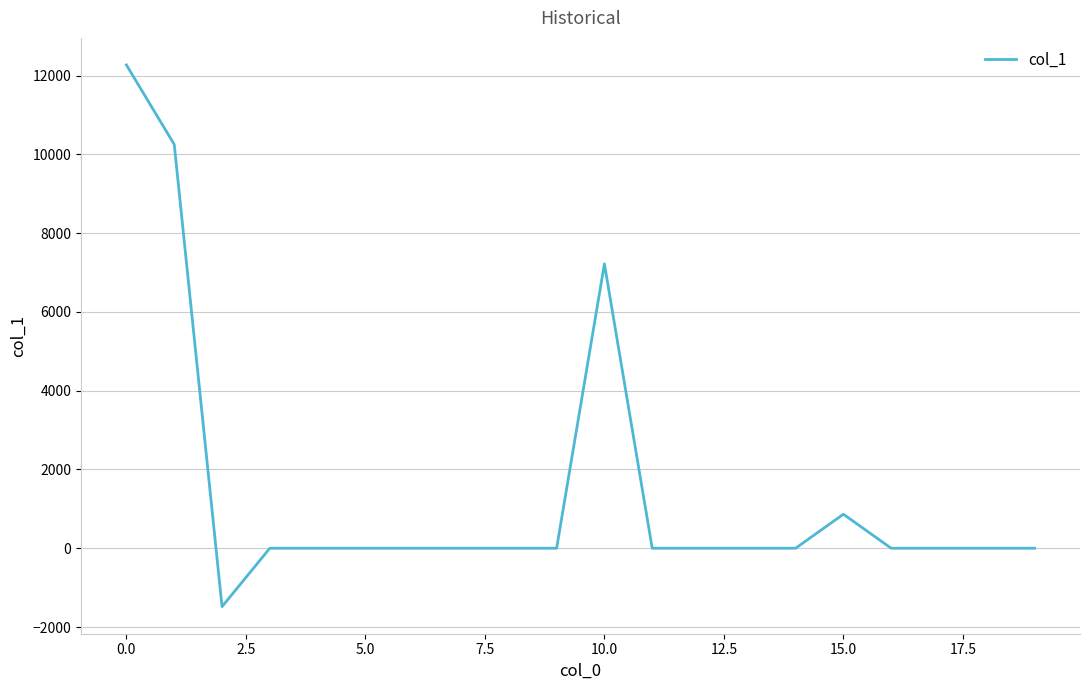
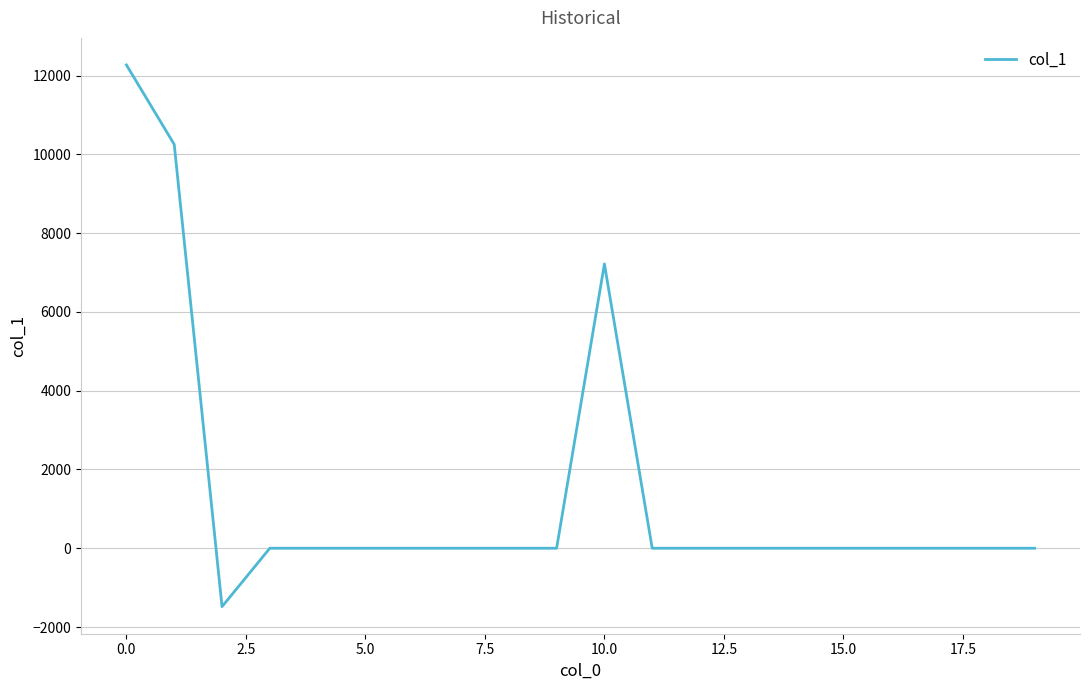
15.0: 900 -> 0
